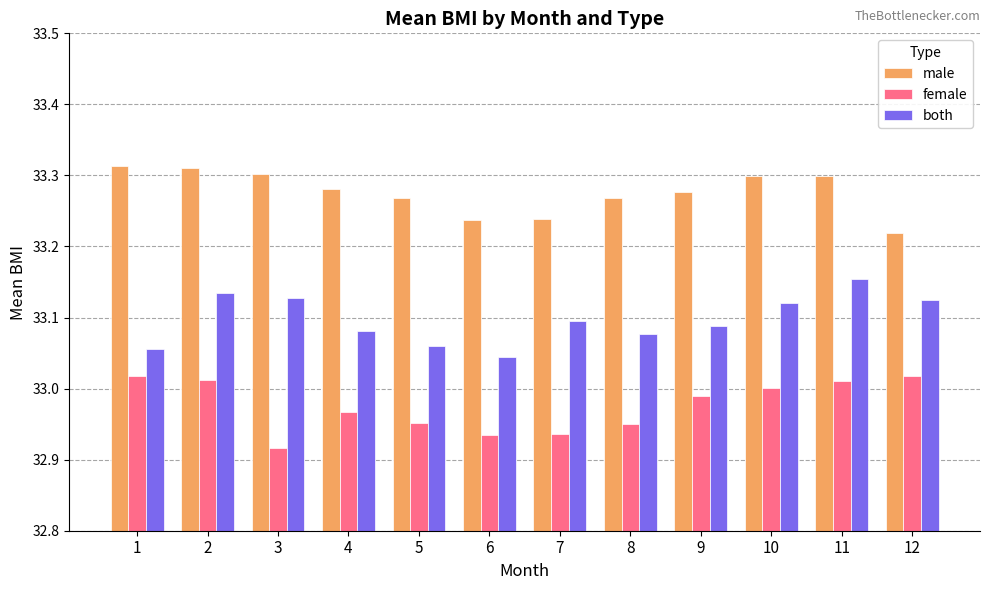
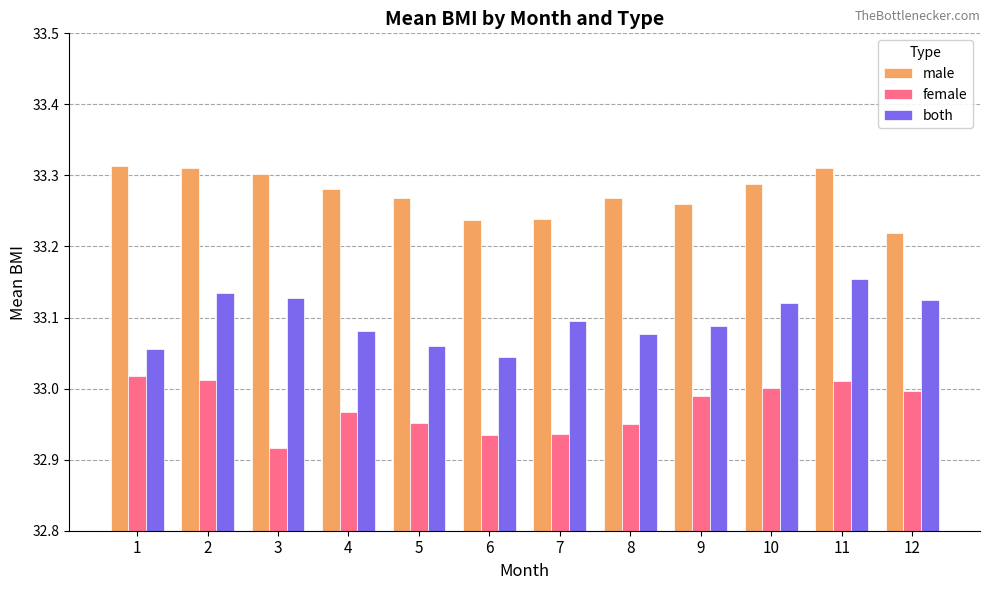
male, 9: 33.28 -> 33.26
male, 10: 33.30 -> 33.29
male, 11: 33.30 -> 33.31
female, 12: 33.02 -> 33.00
